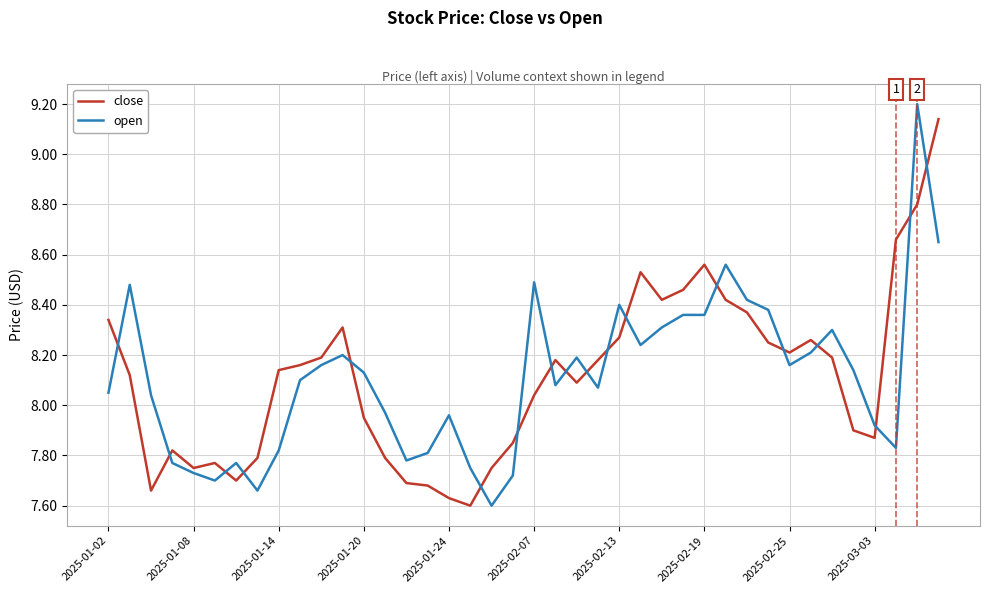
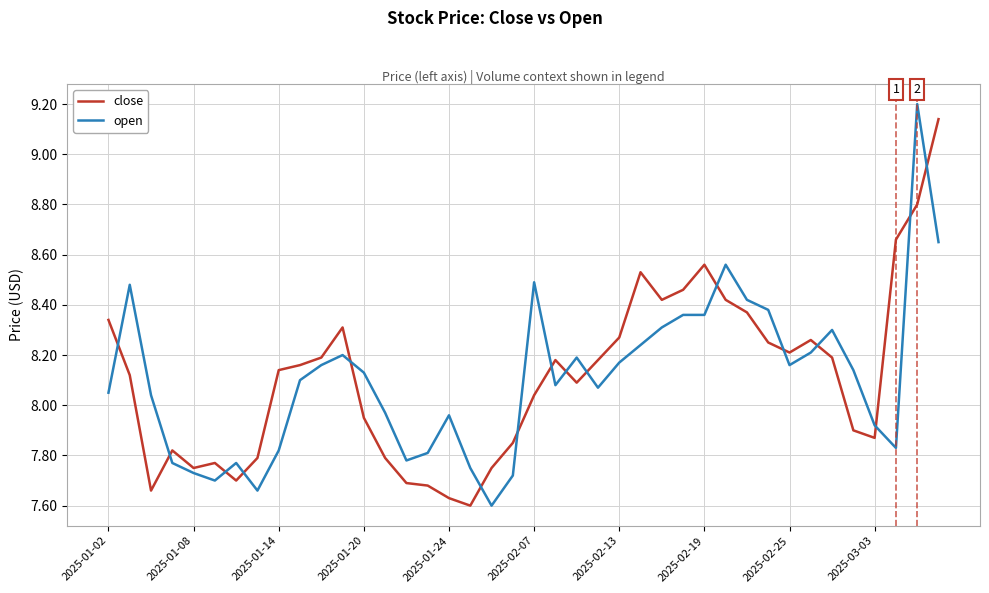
open, 2025-02-13: 8.40 -> 8.17
